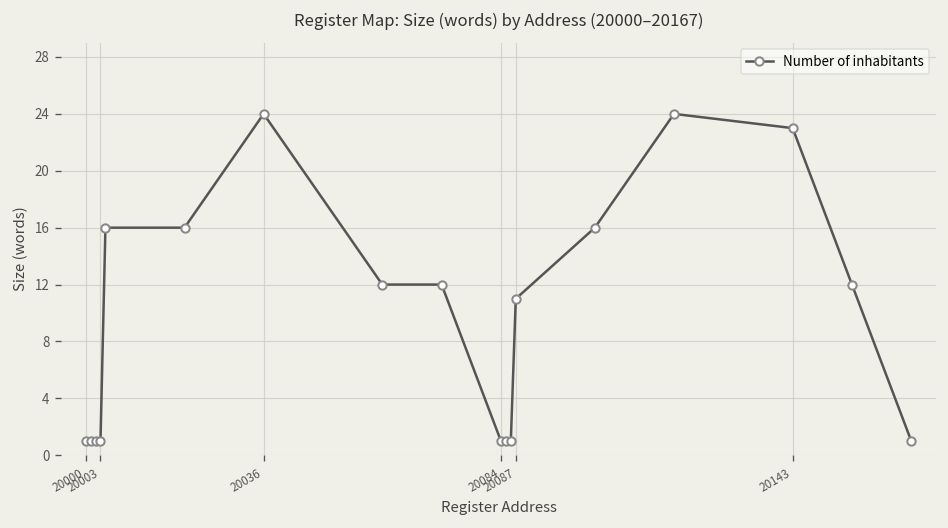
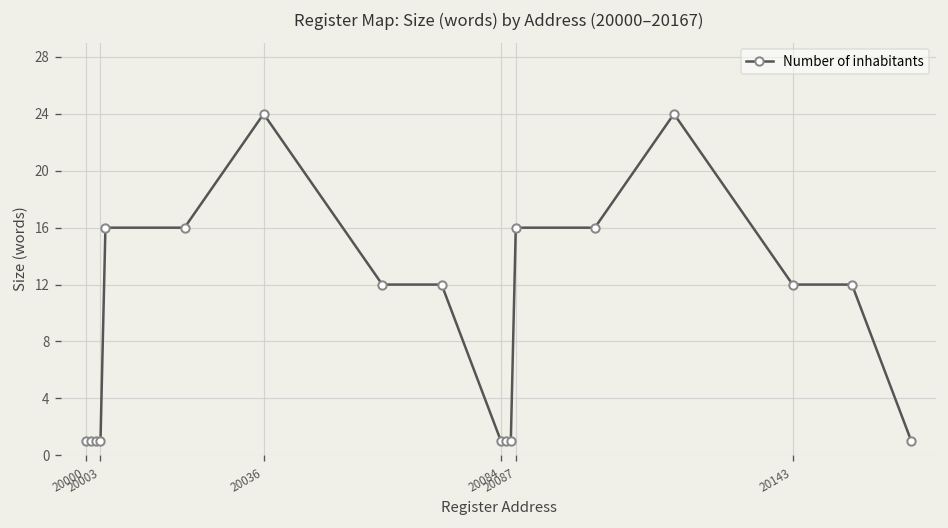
20087: 11 -> 16
20143: 23 -> 12
